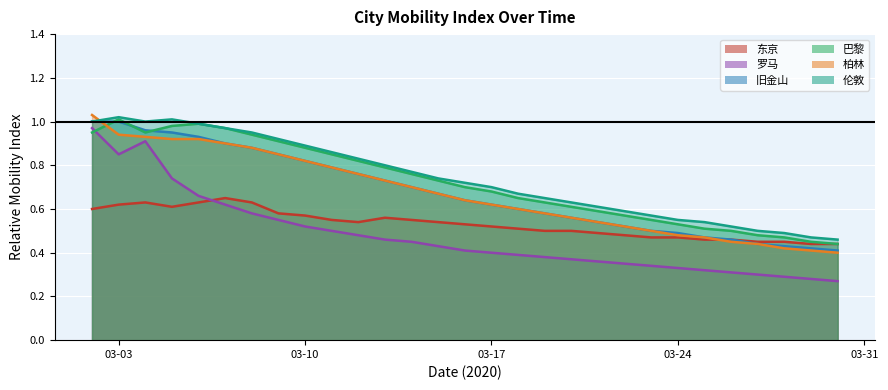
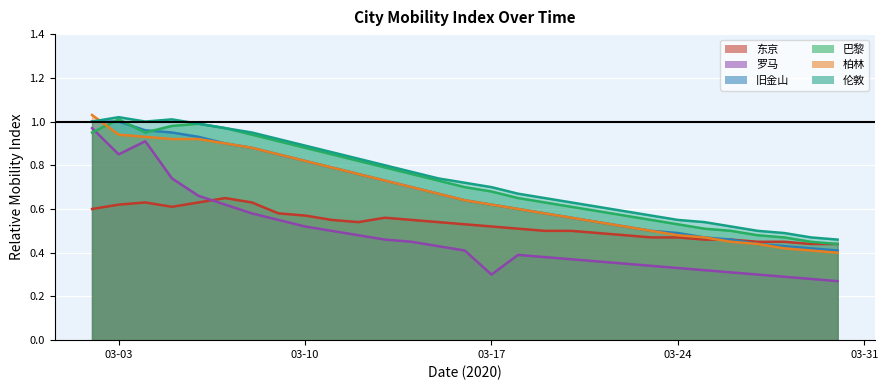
罗马, 03-17: 0.4 -> 0.3
